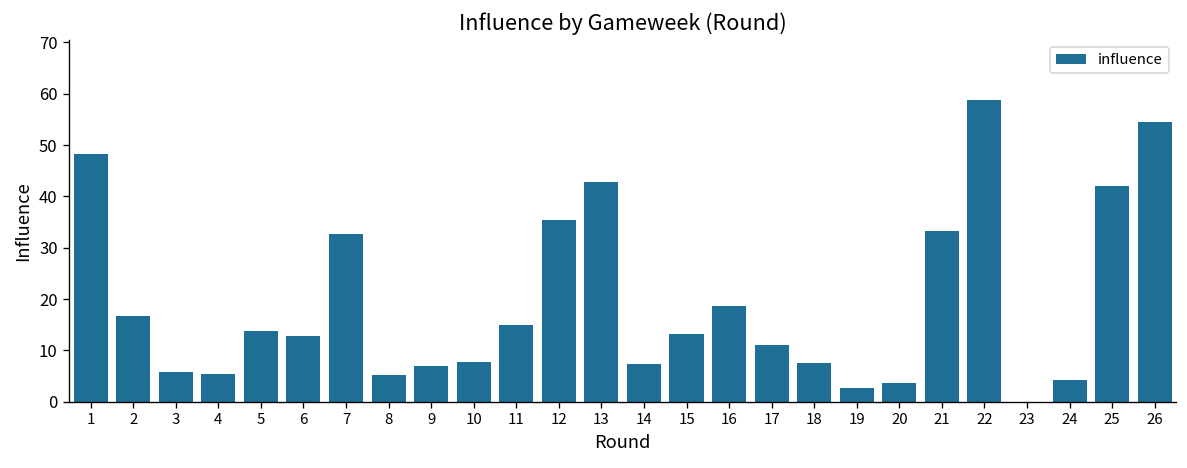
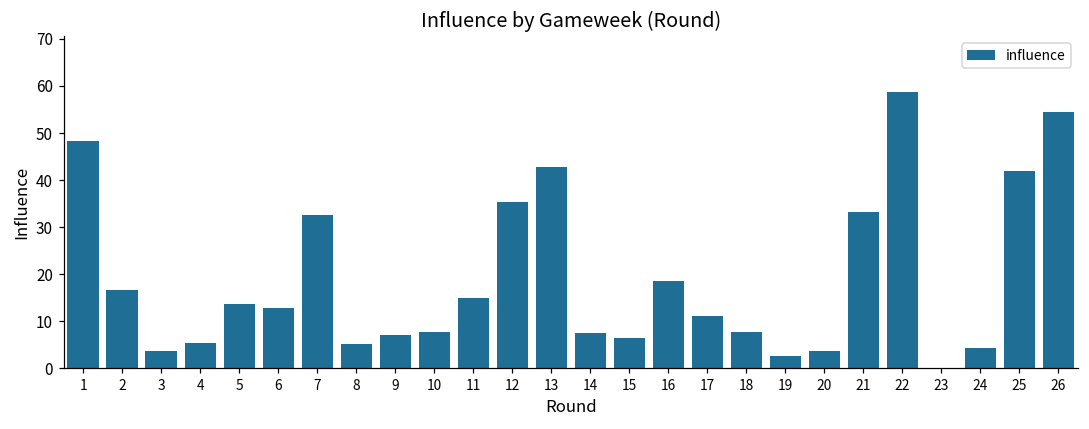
3: 6 -> 4
15: 13 -> 6
